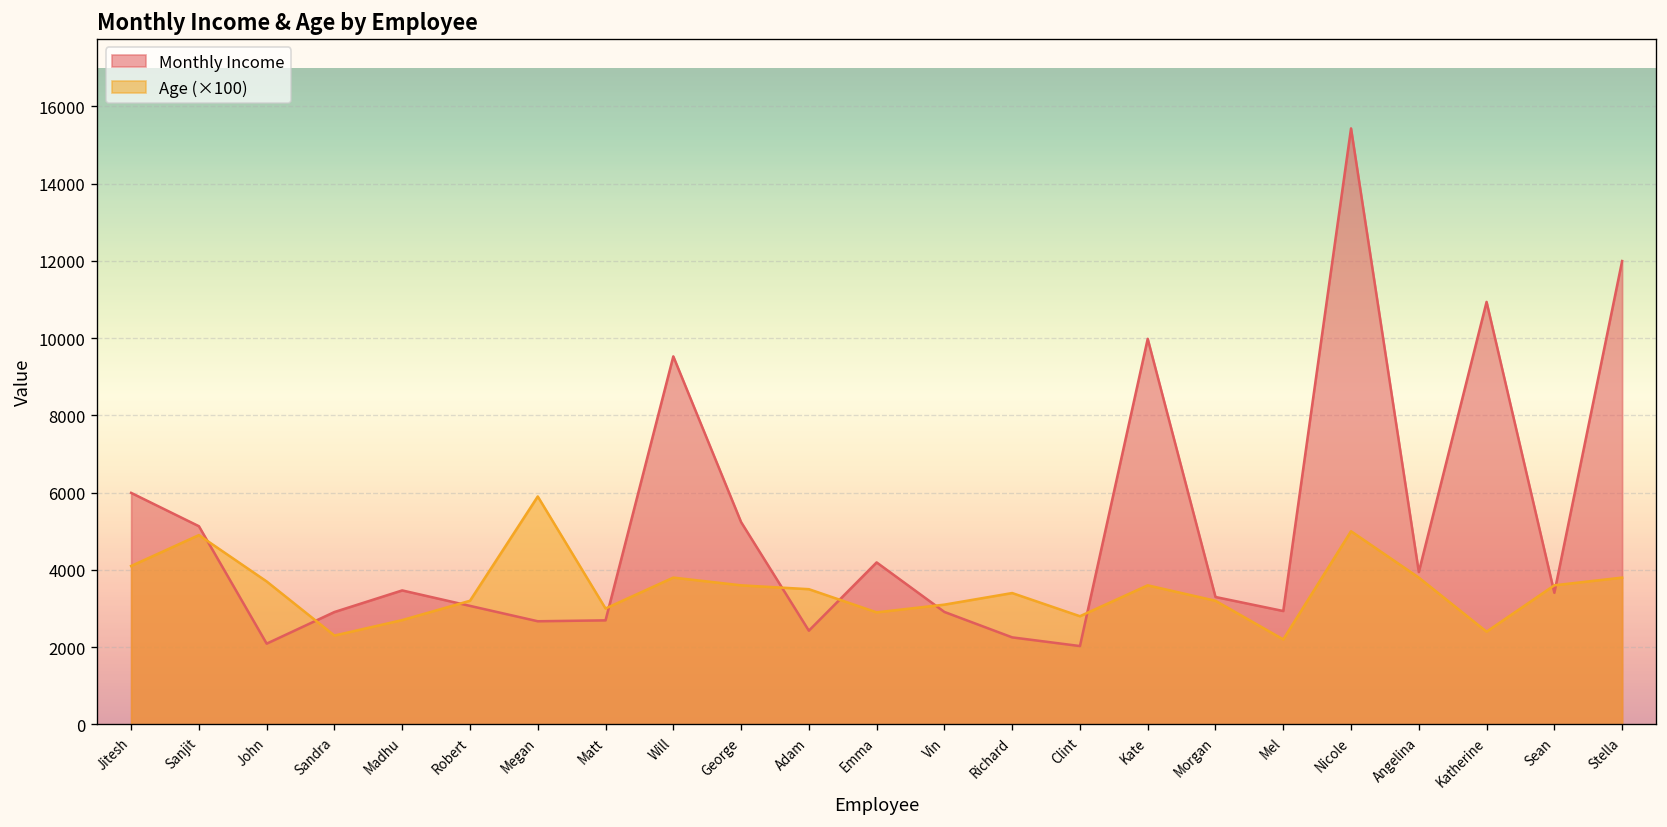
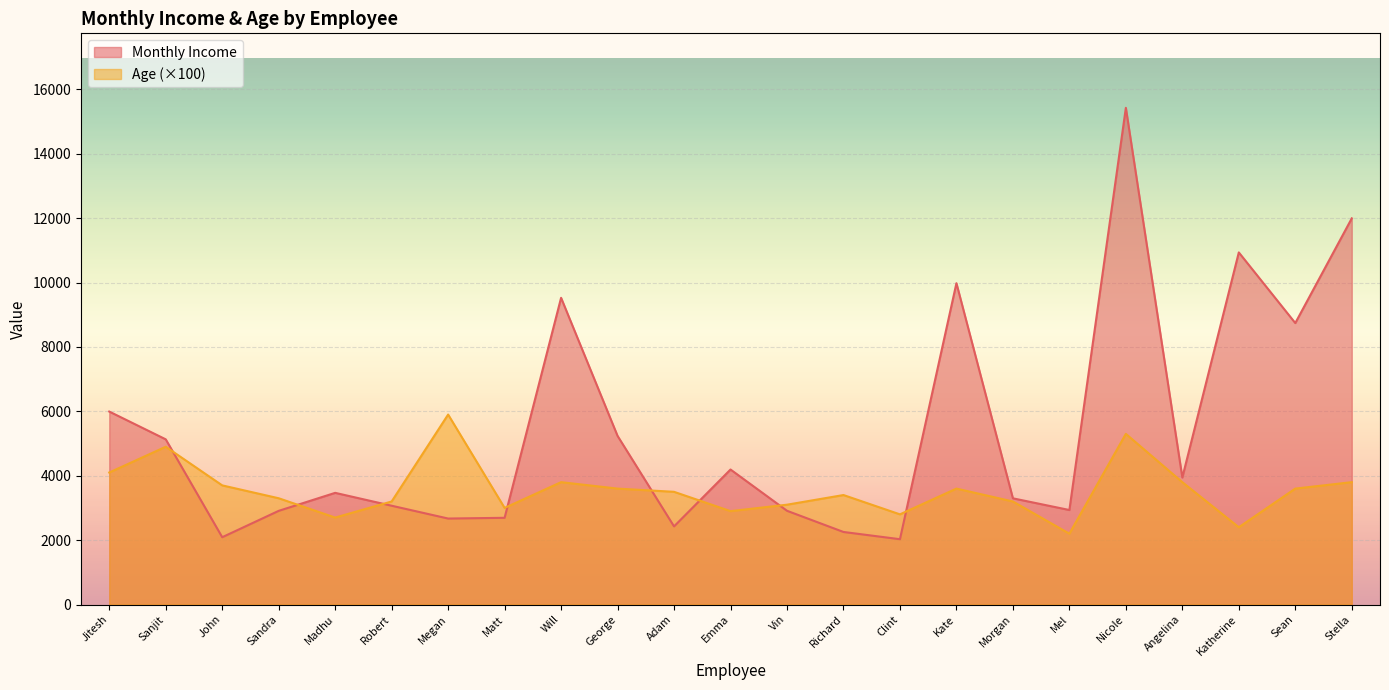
Age (×100), Sandra: 2300 -> 3300
Age (×100), Nicole: 5000 -> 5300
Monthly Income, Sean: 3400 -> 8700
